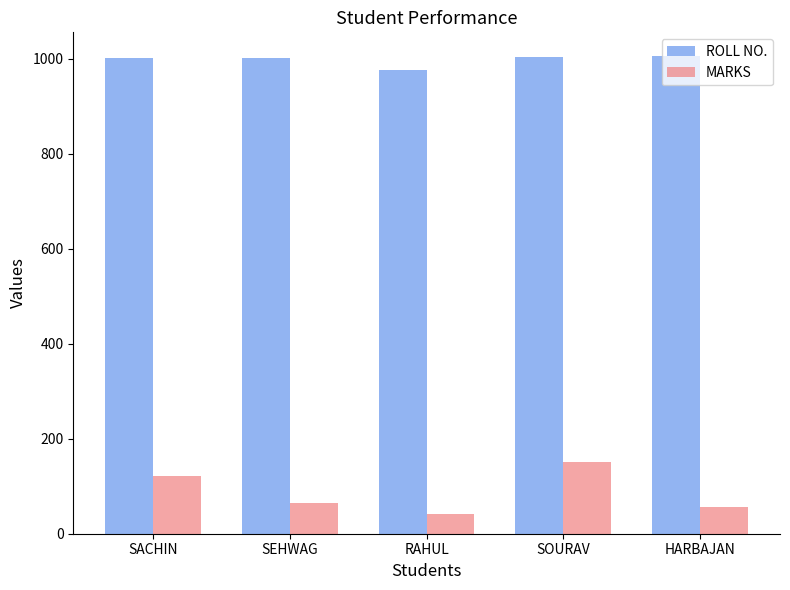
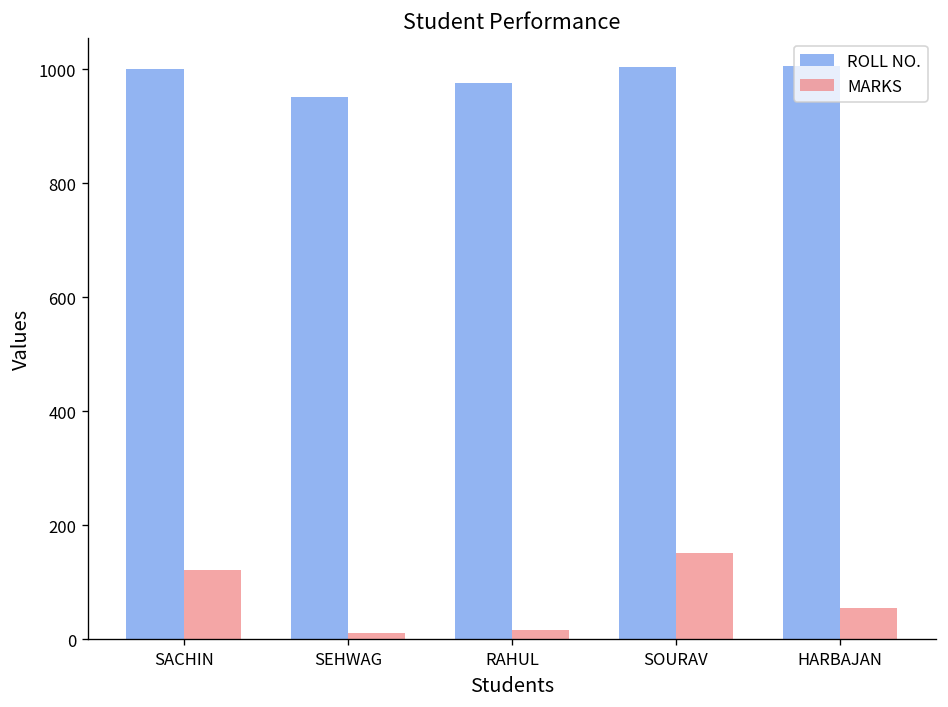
ROLL NO., SEHWAG: 1000 -> 950
MARKS, SEHWAG: 70 -> 10
MARKS, RAHUL: 40 -> 20
